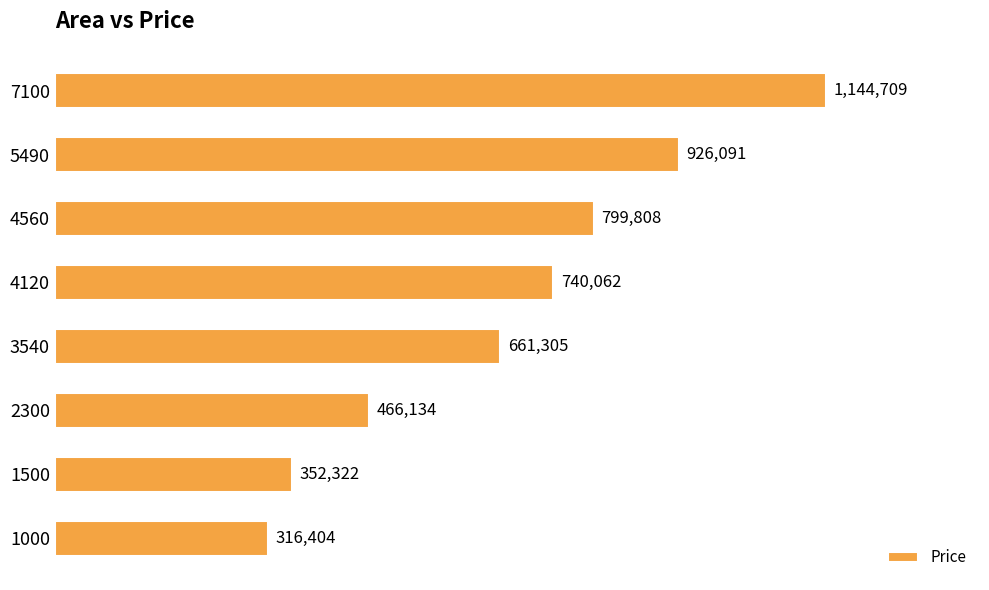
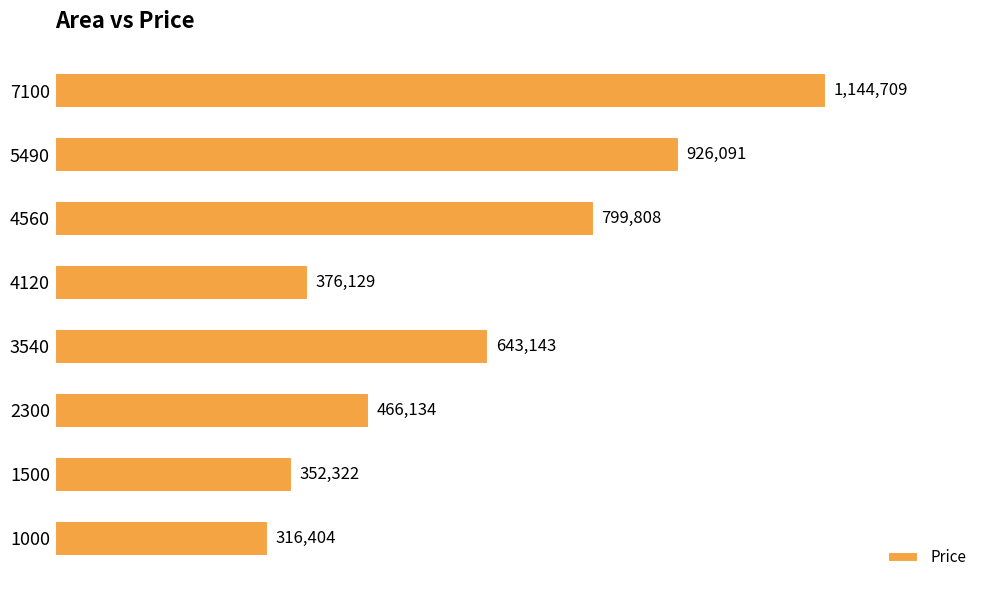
4120: 740,062 -> 376,129
3540: 661,305 -> 643,143
